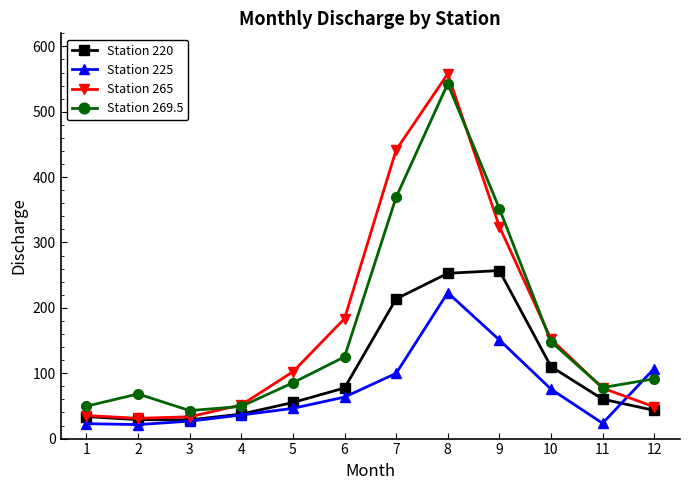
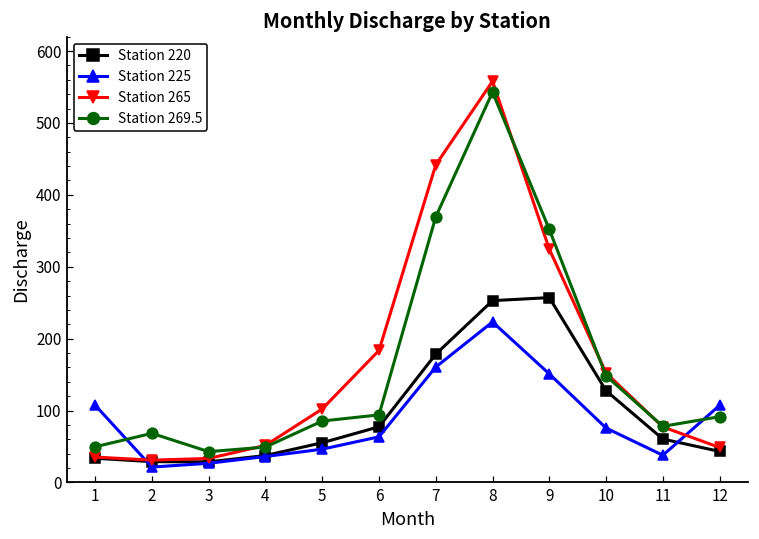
Station 225, 1: 20 -> 110
Station 269.5, 6: 130 -> 90
Station 220, 7: 210 -> 180
Station 225, 7: 100 -> 160
Station 220, 10: 110 -> 130
Station 225, 11: 20 -> 40
